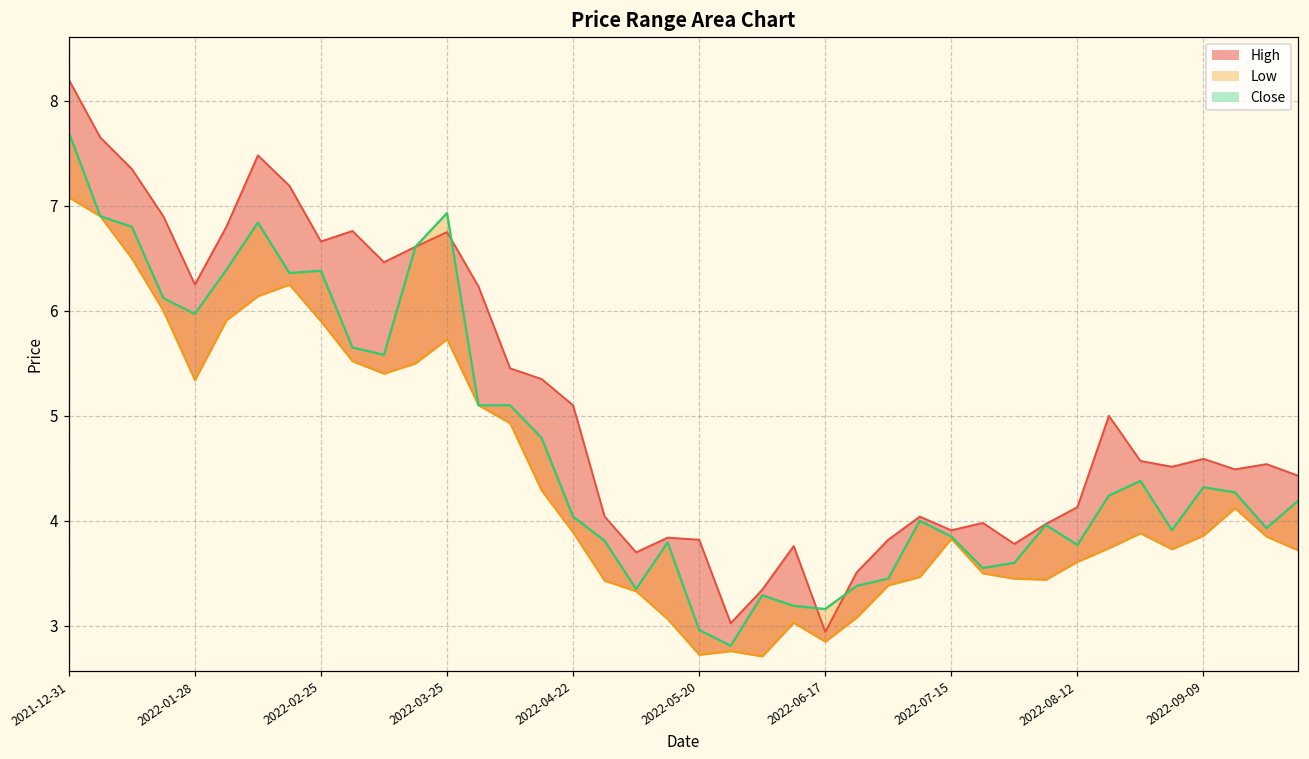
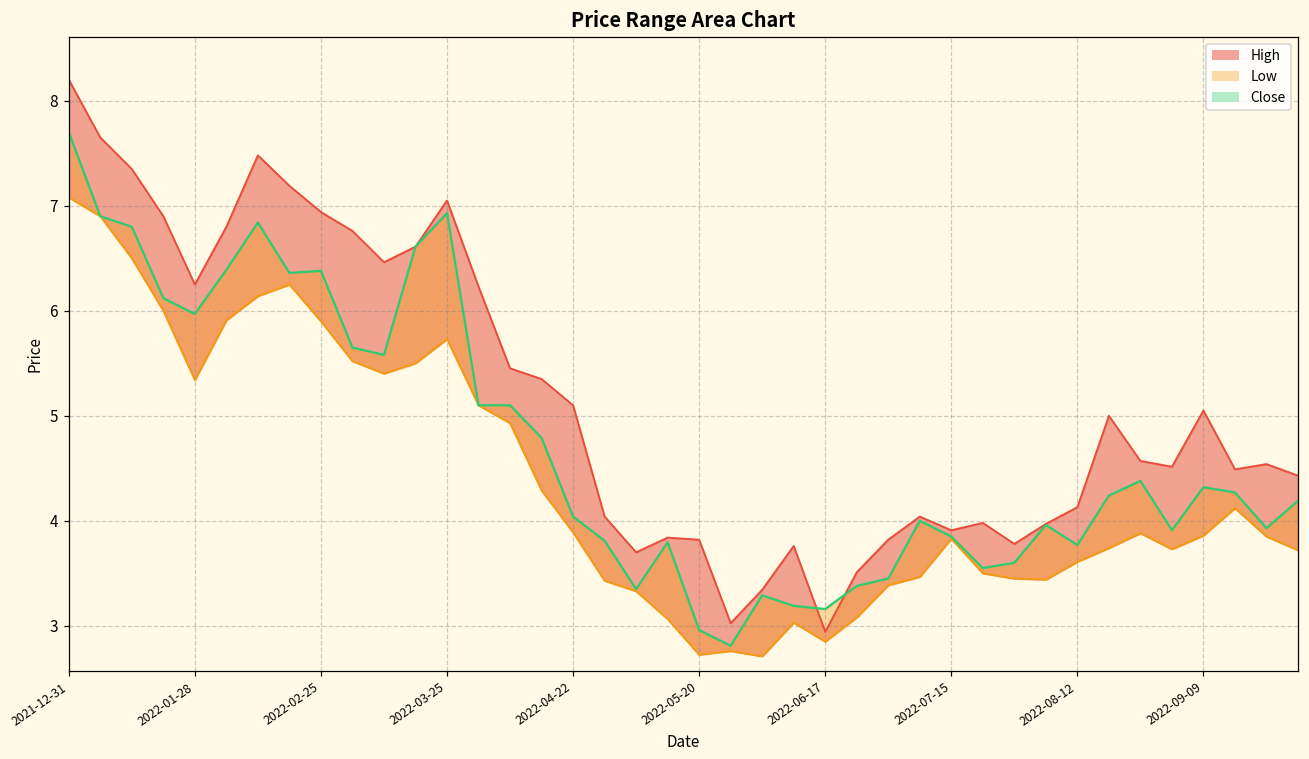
High, 2022-02-25: 6.7 -> 6.9
High, 2022-03-25: 6.8 -> 7.1
High, 2022-09-09: 4.6 -> 5.1
